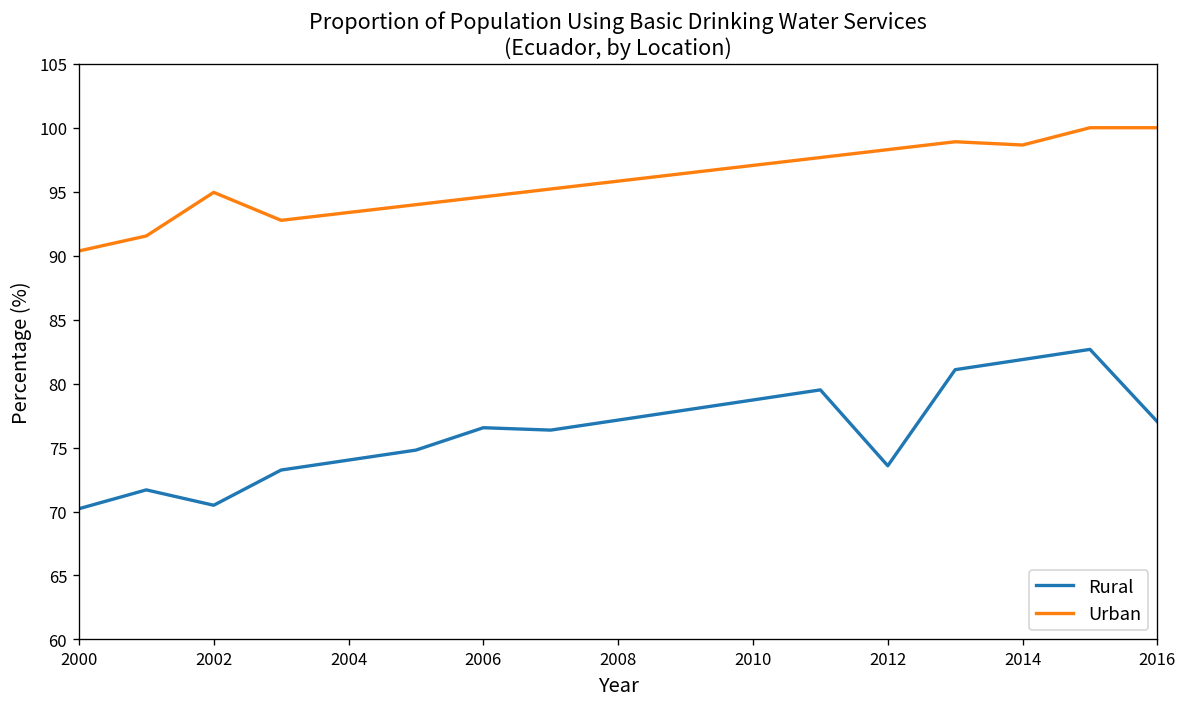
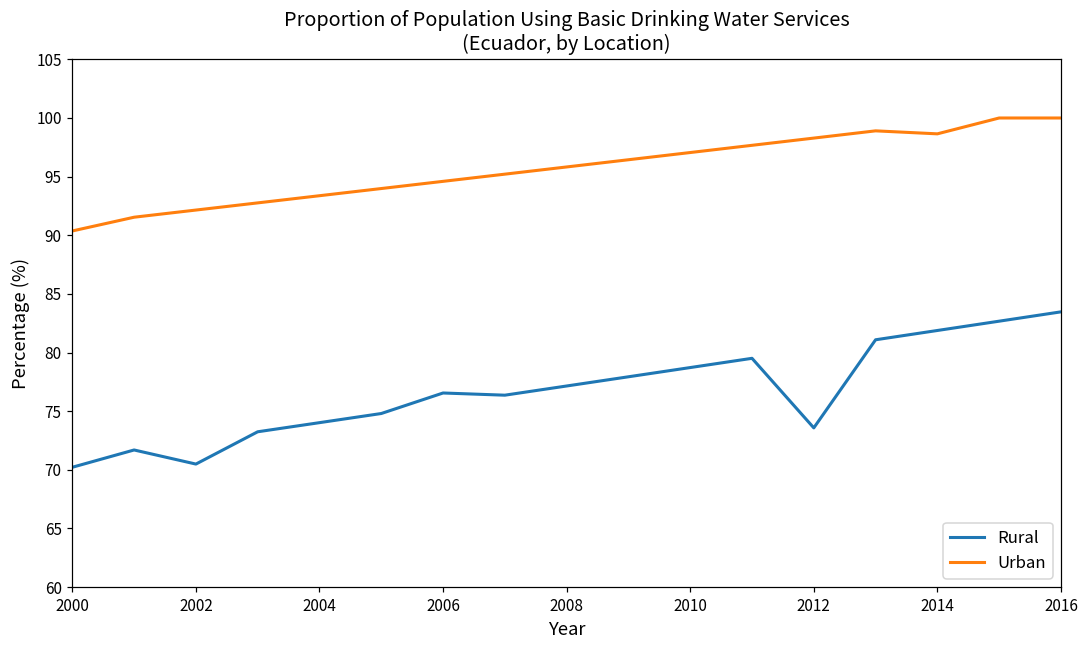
Urban, 2002: 94.9 -> 92.1
Rural, 2016: 77.0 -> 83.5
